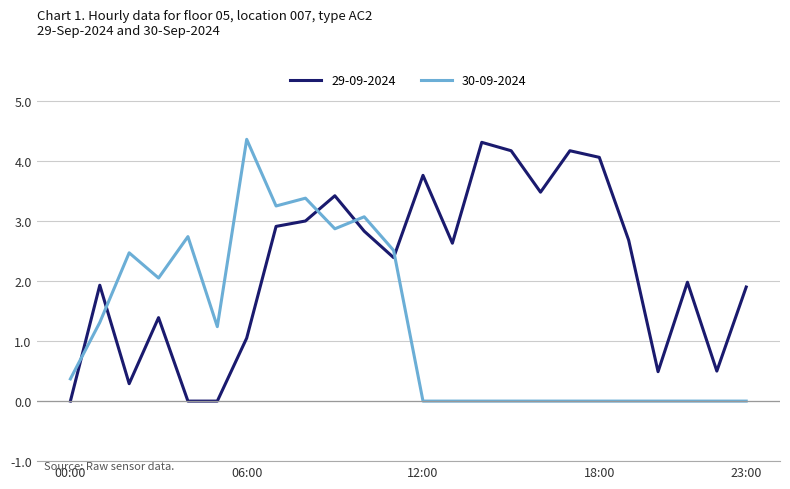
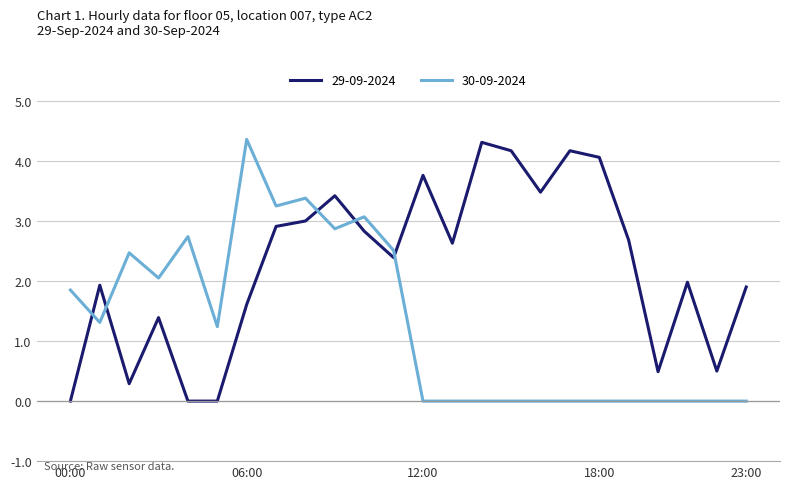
30-09-2024, 00:00: 0.4 -> 1.9
29-09-2024, 06:00: 1.1 -> 1.6
